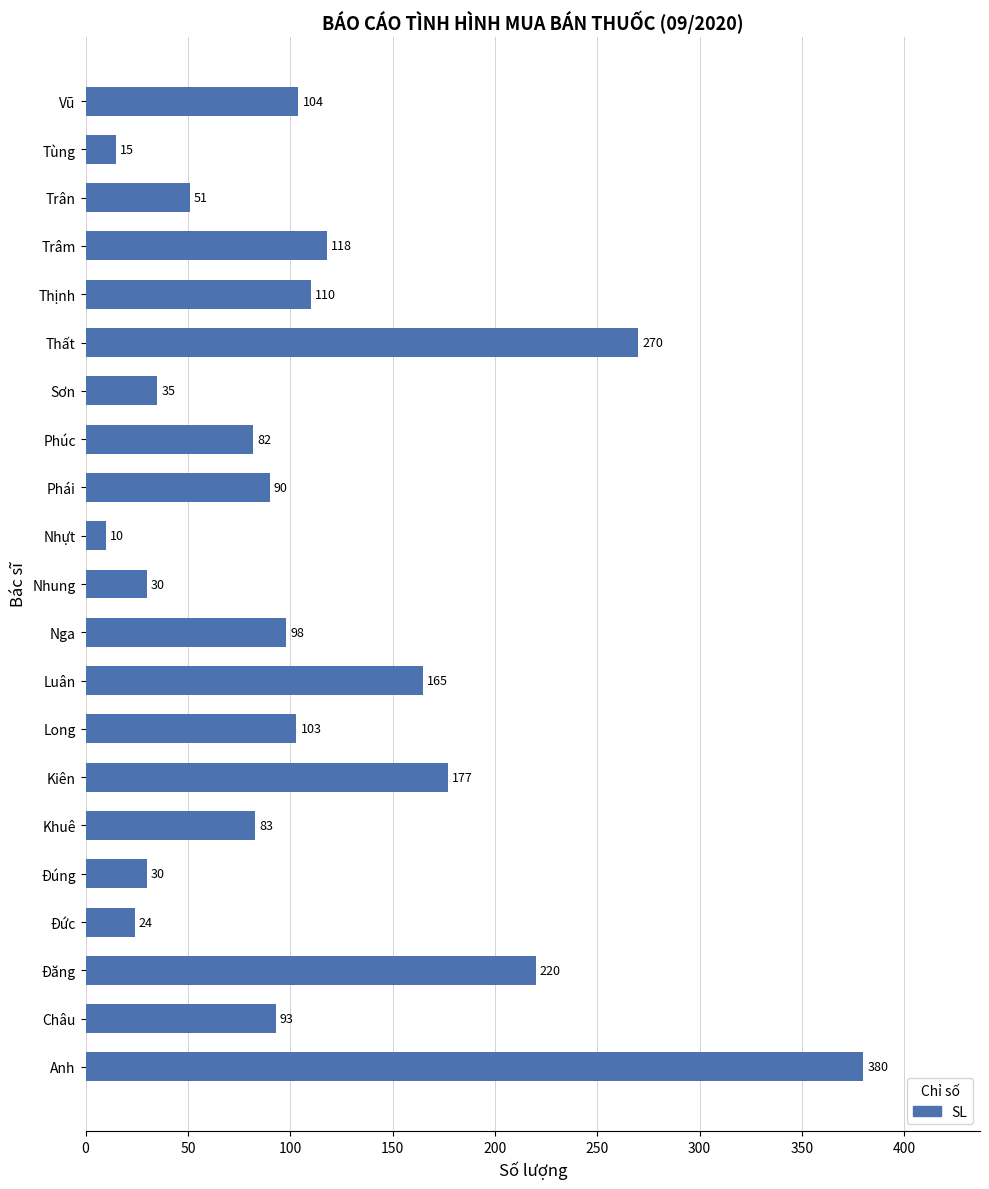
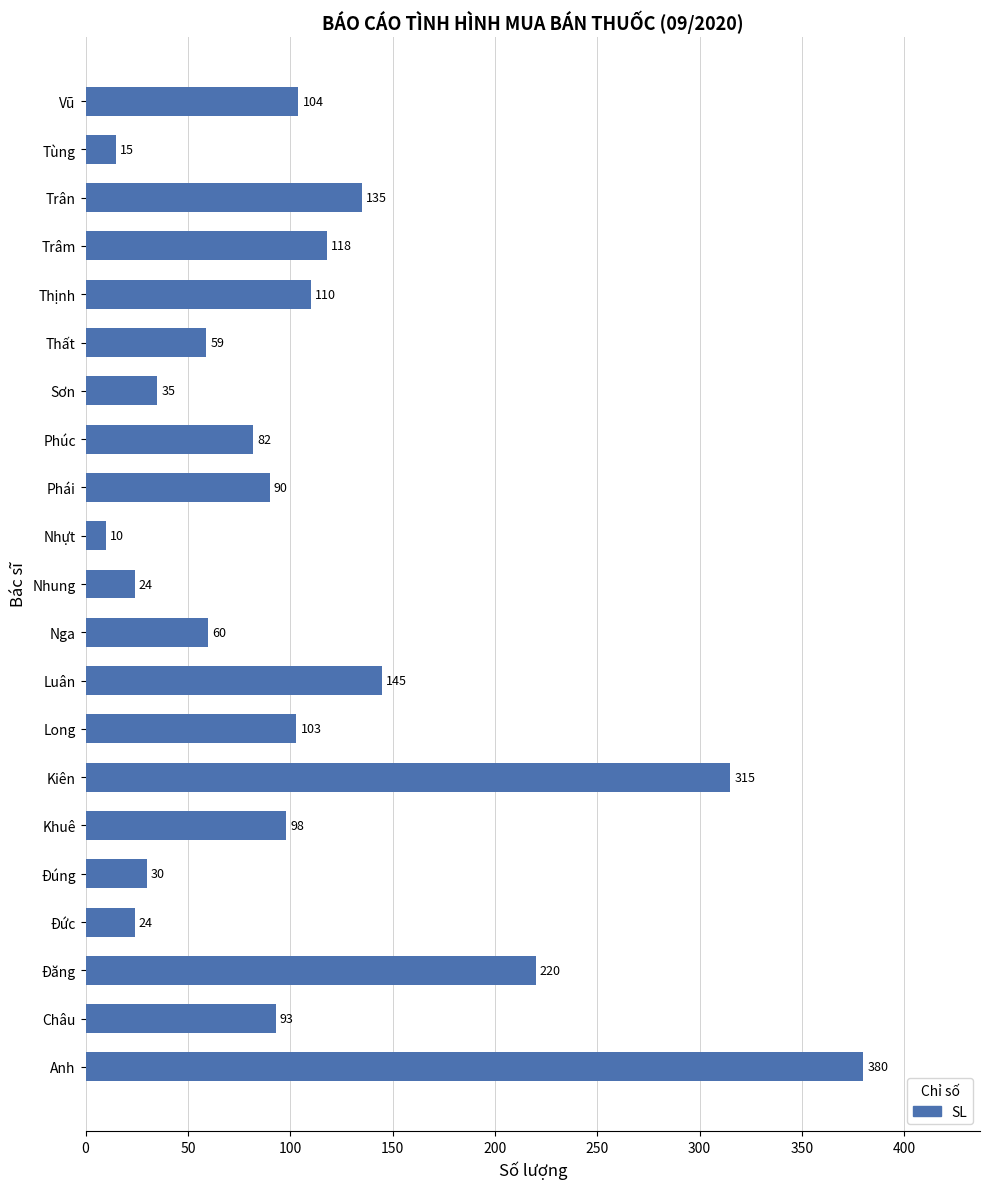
Trân: 51 -> 135
Thất: 270 -> 59
Nhung: 30 -> 24
Nga: 98 -> 60
Luân: 165 -> 145
Kiên: 177 -> 315
Khuê: 83 -> 98
